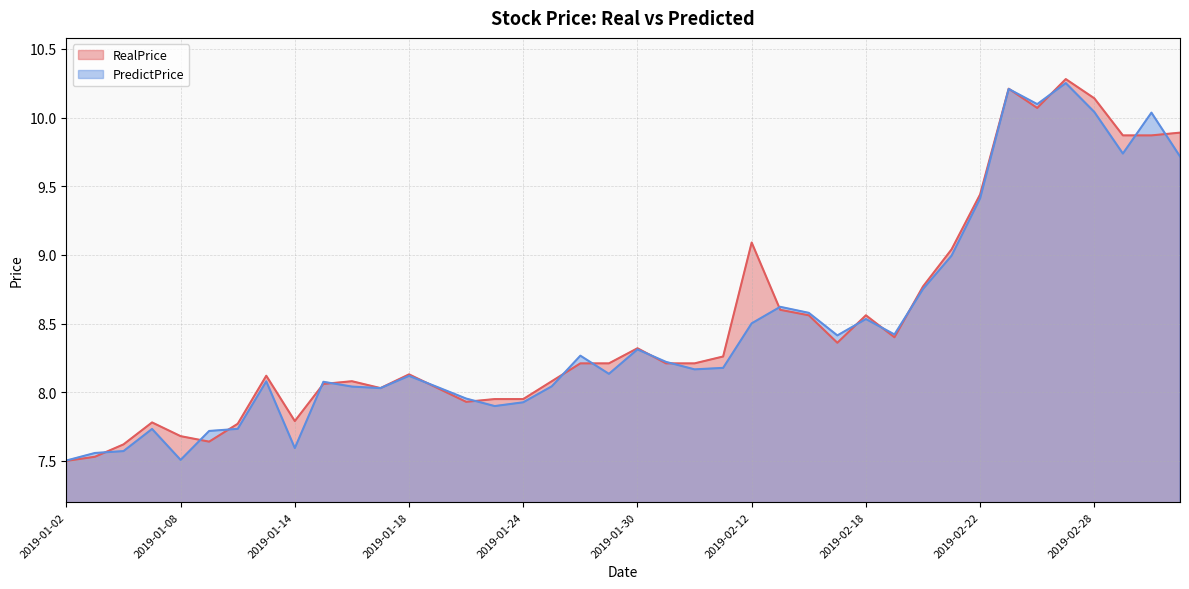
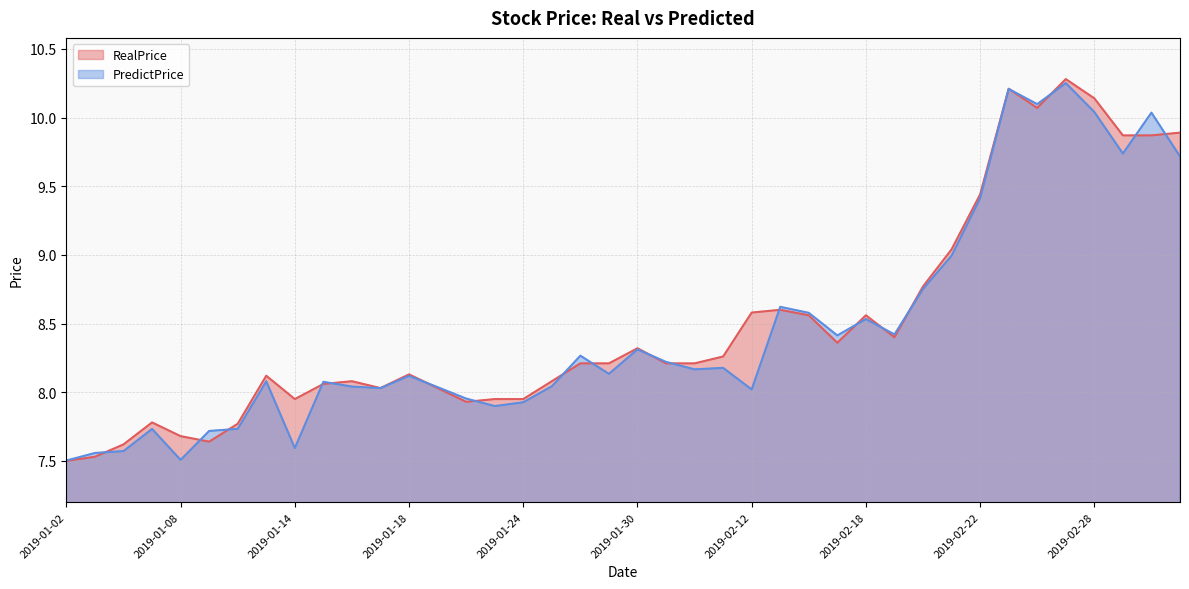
RealPrice, 2019-01-14: 7.79 -> 7.95
RealPrice, 2019-02-12: 9.09 -> 8.58
PredictPrice, 2019-02-12: 8.50 -> 8.02
